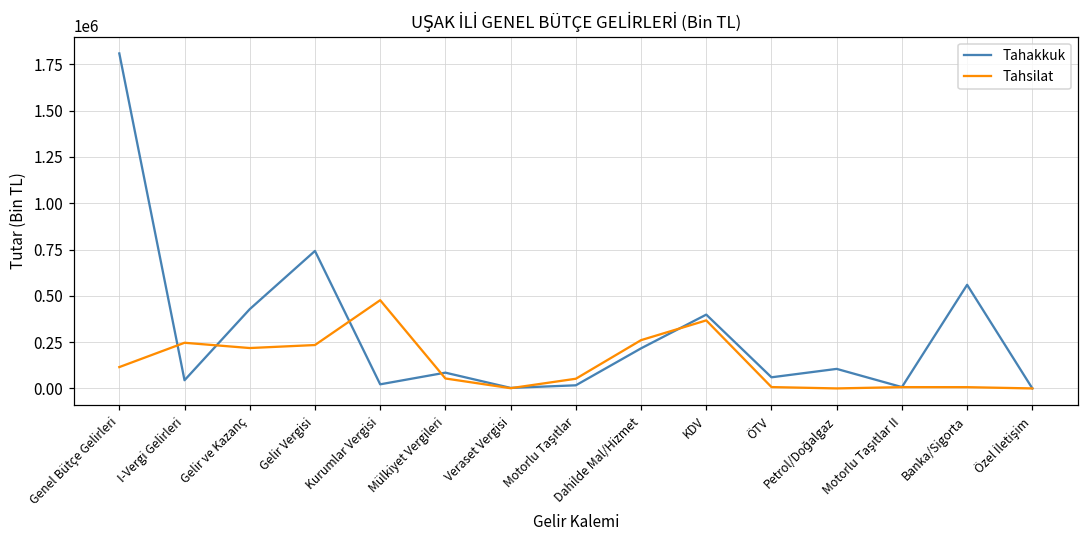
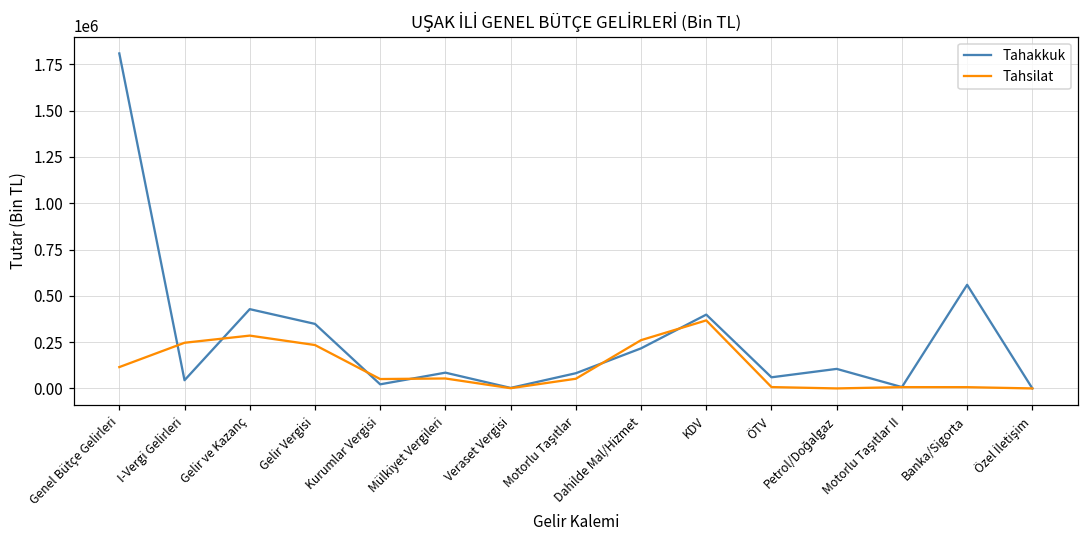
Tahsilat, Gelir ve Kazanç: 220000 -> 290000
Tahakkuk, Gelir Vergisi: 740000 -> 350000
Tahsilat, Kurumlar Vergisi: 480000 -> 50000
Tahakkuk, Motorlu Taşıtlar: 20000 -> 80000
